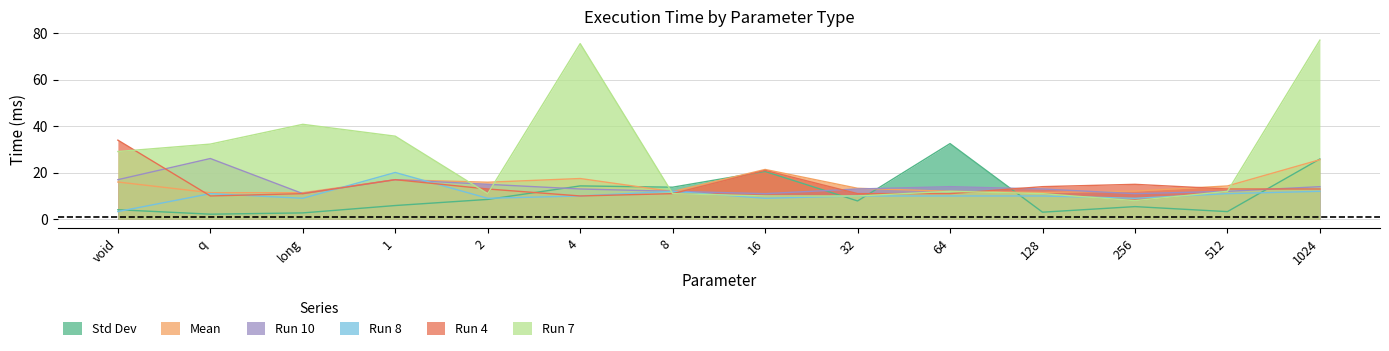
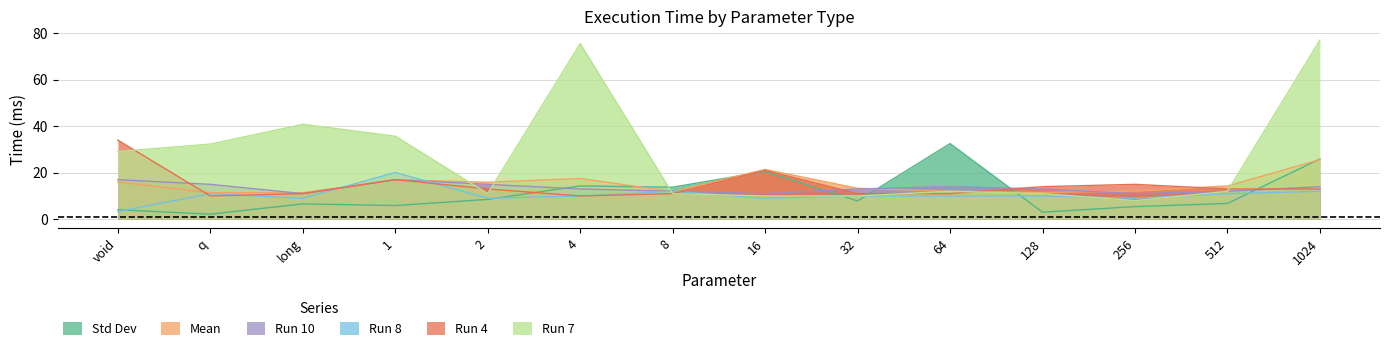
Run 10, q: 26 -> 15
Std Dev, long: 3 -> 7
Std Dev, 512: 3 -> 7
